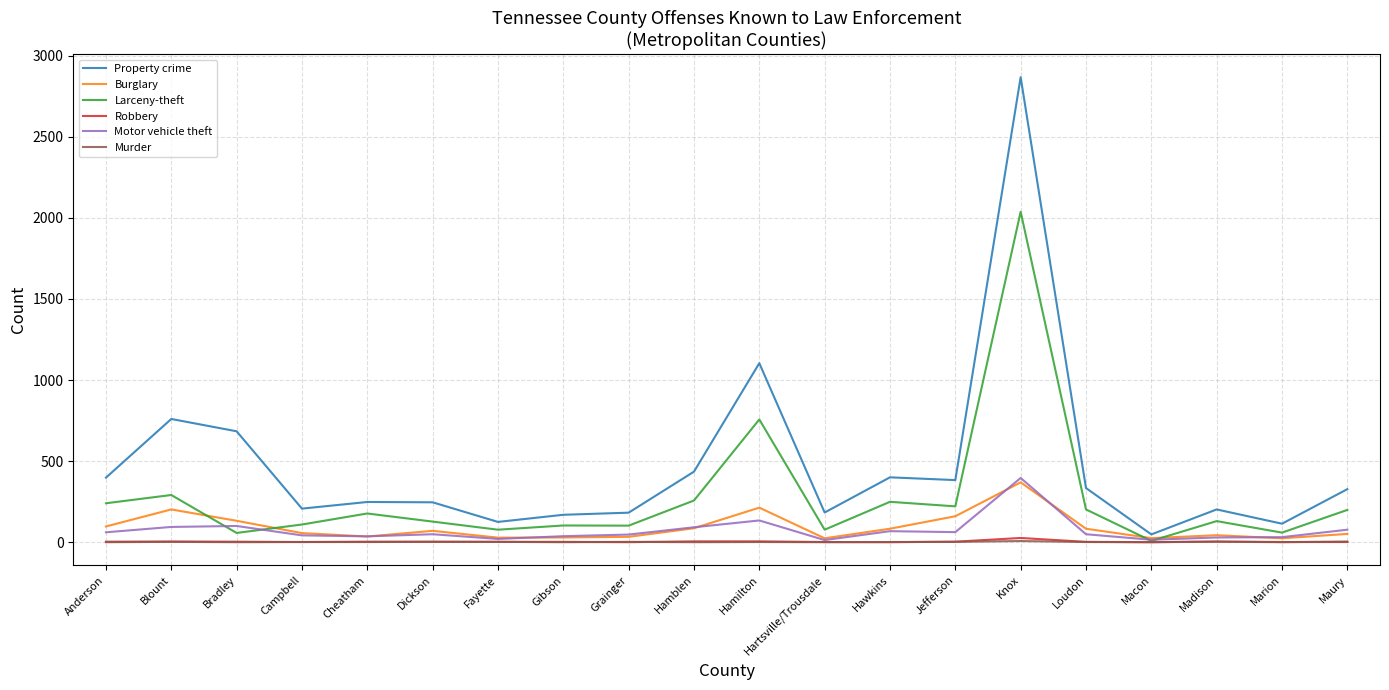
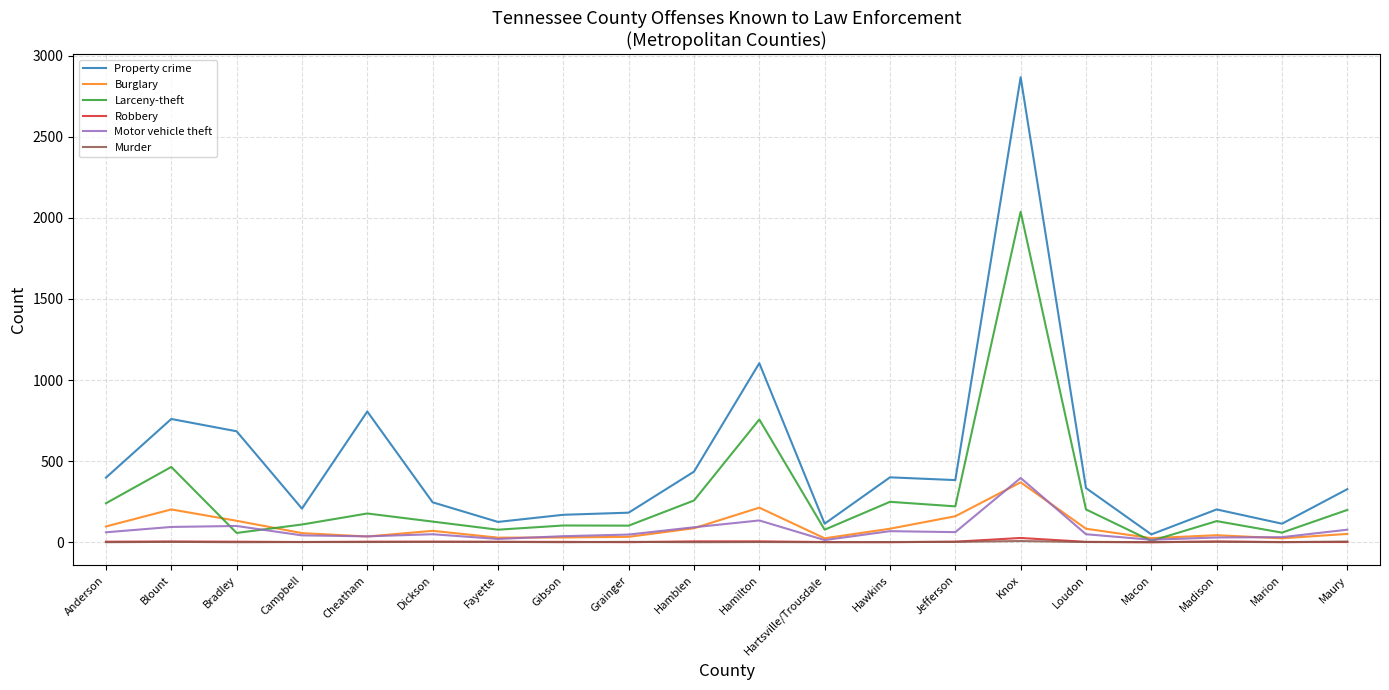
Larceny-theft, Blount: 290 -> 460
Property crime, Cheatham: 250 -> 810
Property crime, Hartsville/Trousdale: 180 -> 110
